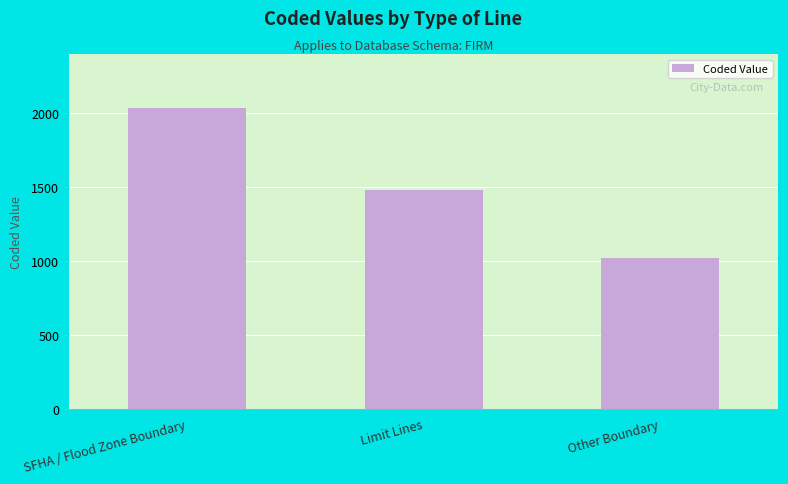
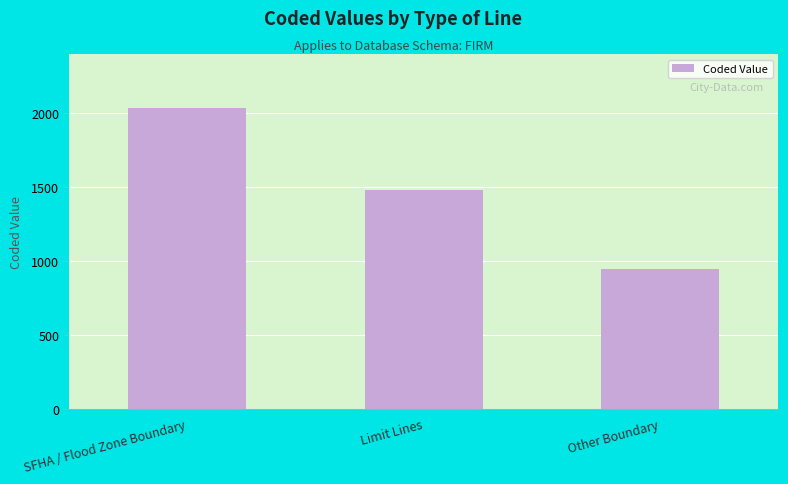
Other Boundary: 1020 -> 950
